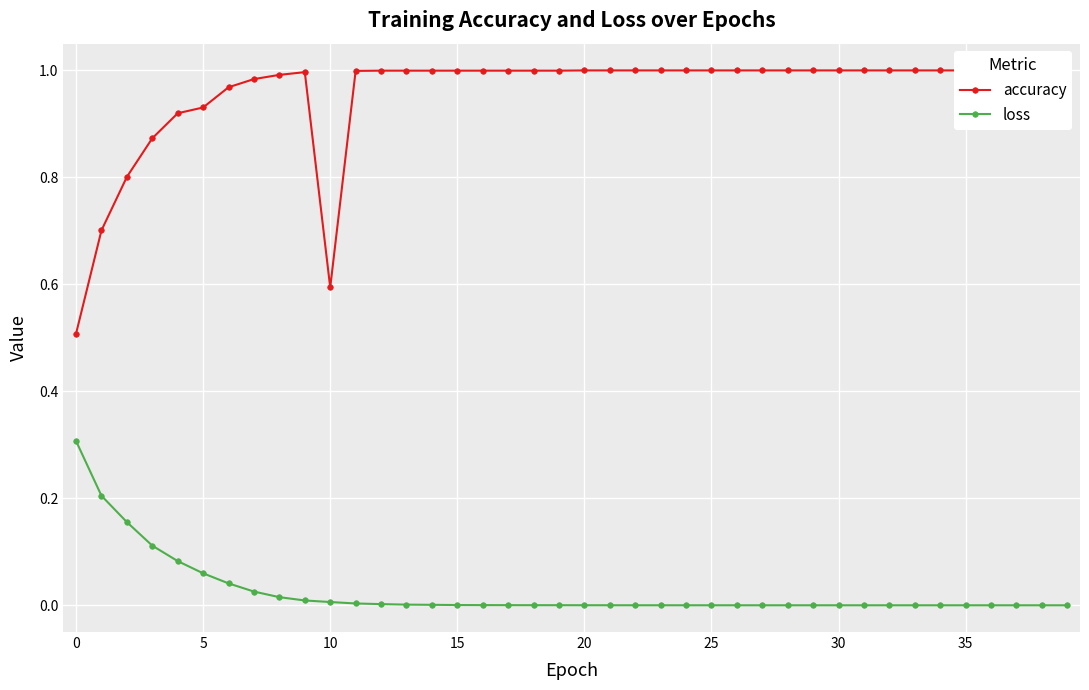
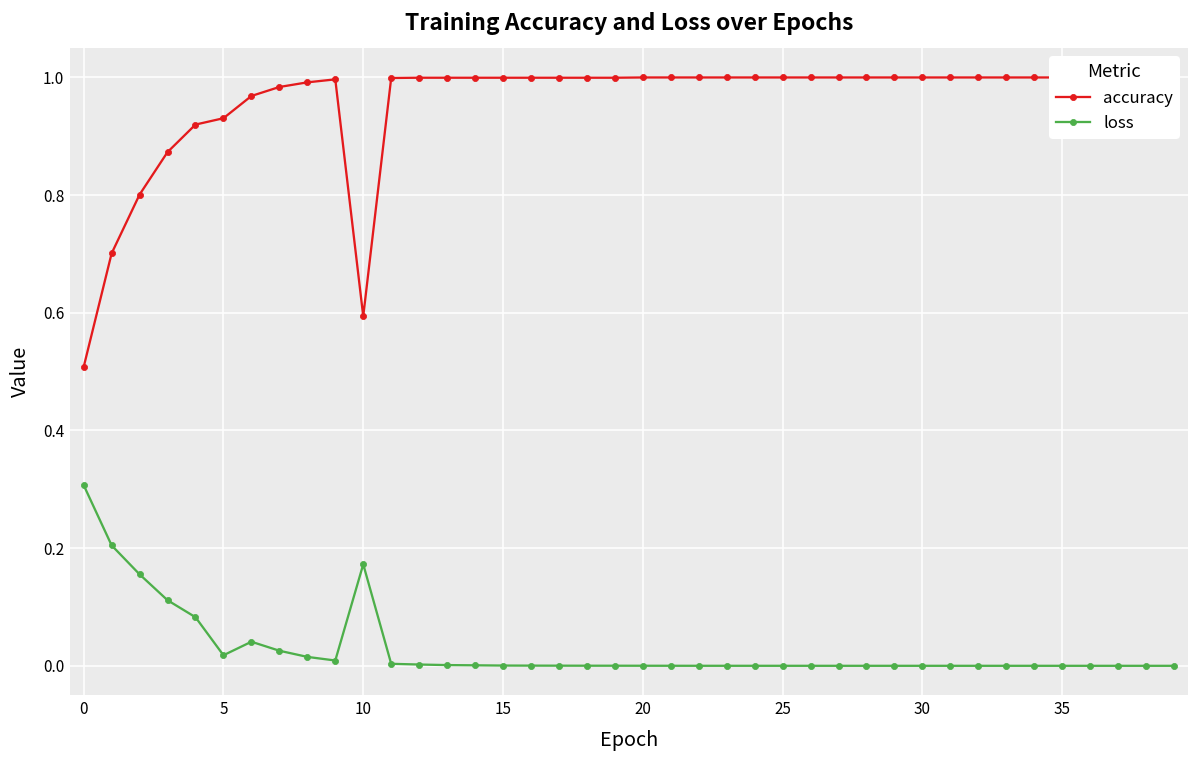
loss, 5: 0.06 -> 0.02
loss, 10: 0.01 -> 0.17
